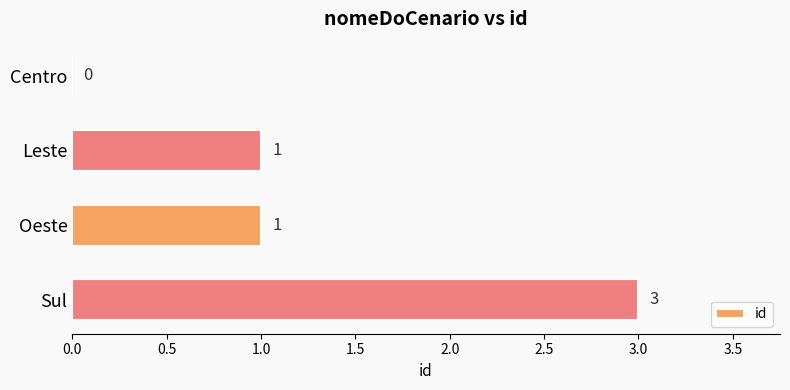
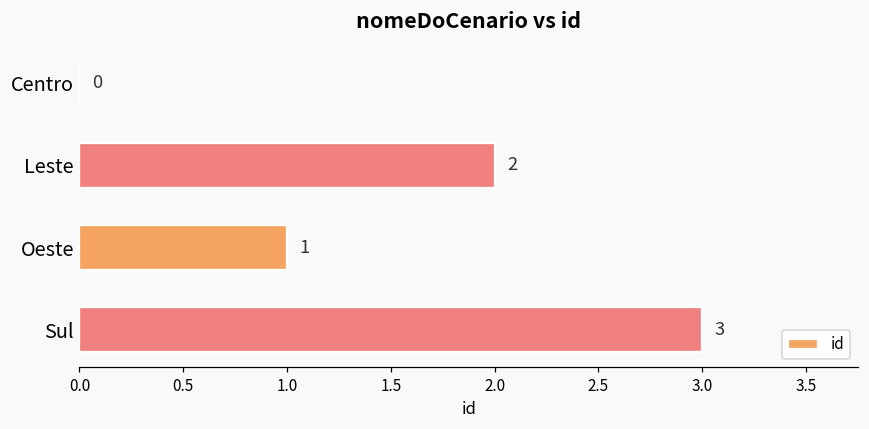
Leste: 1 -> 2
